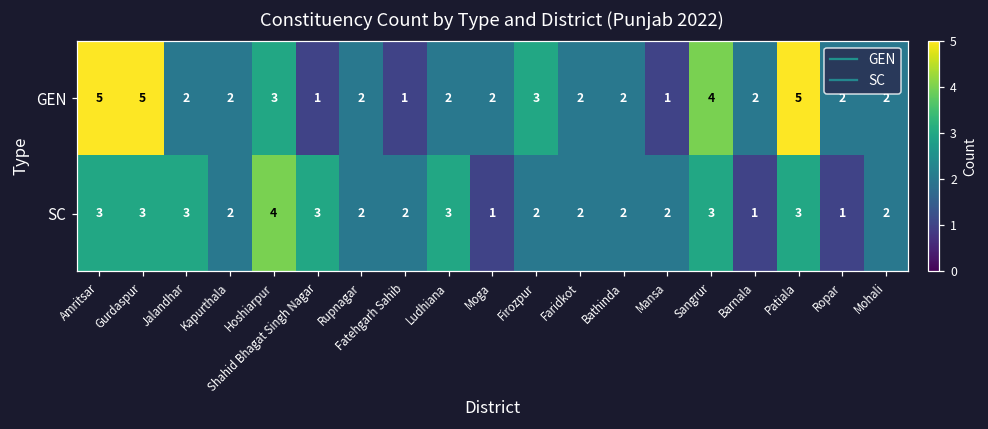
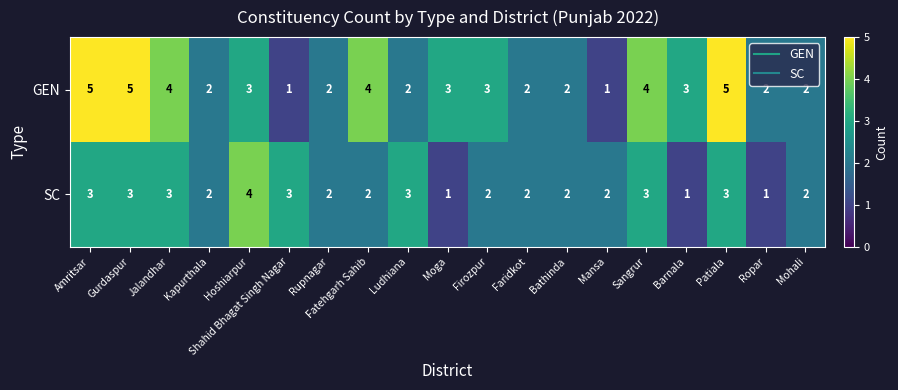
GEN, Jalandhar: 2 -> 4
GEN, Fatehgarh Sahib: 1 -> 4
GEN, Moga: 2 -> 3
GEN, Barnala: 2 -> 3
